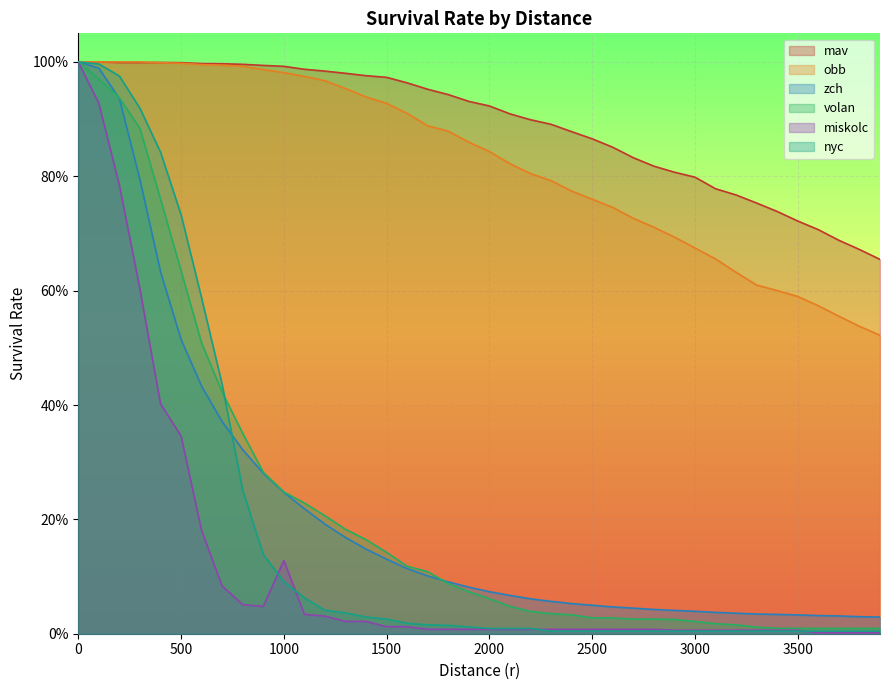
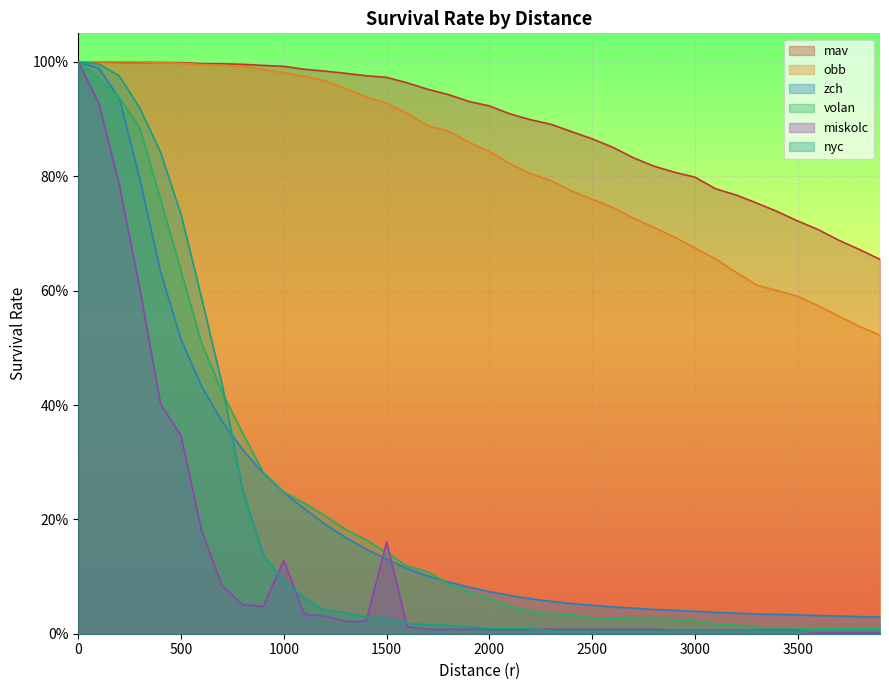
miskolc, 1500: 1% -> 16%
